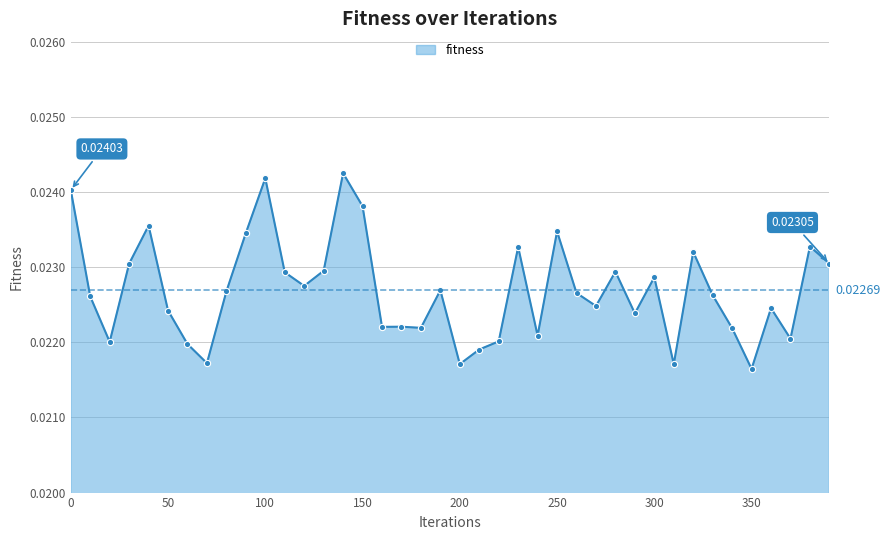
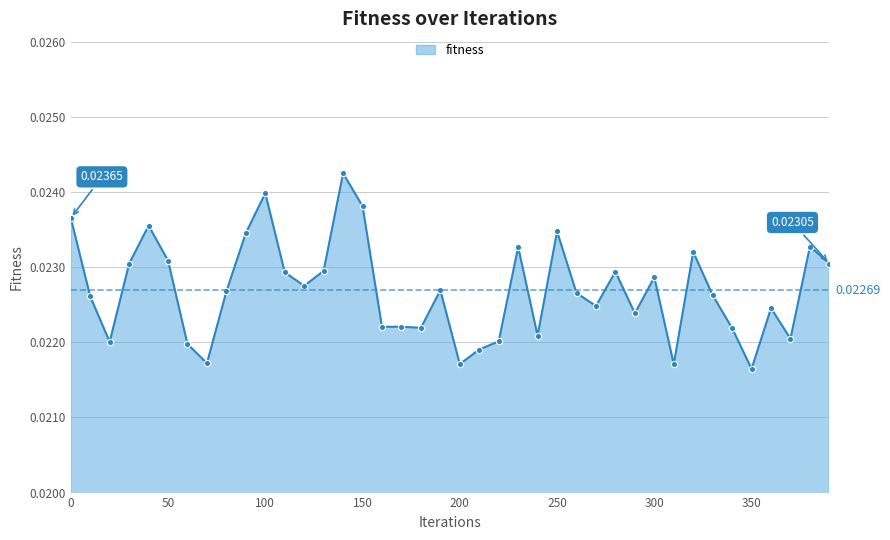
0: 0.0240 -> 0.0237
50: 0.0224 -> 0.0231
100: 0.0242 -> 0.0240
